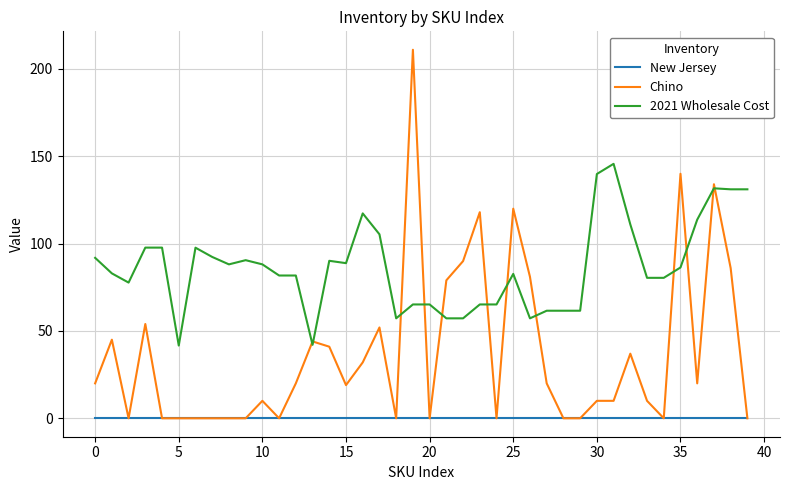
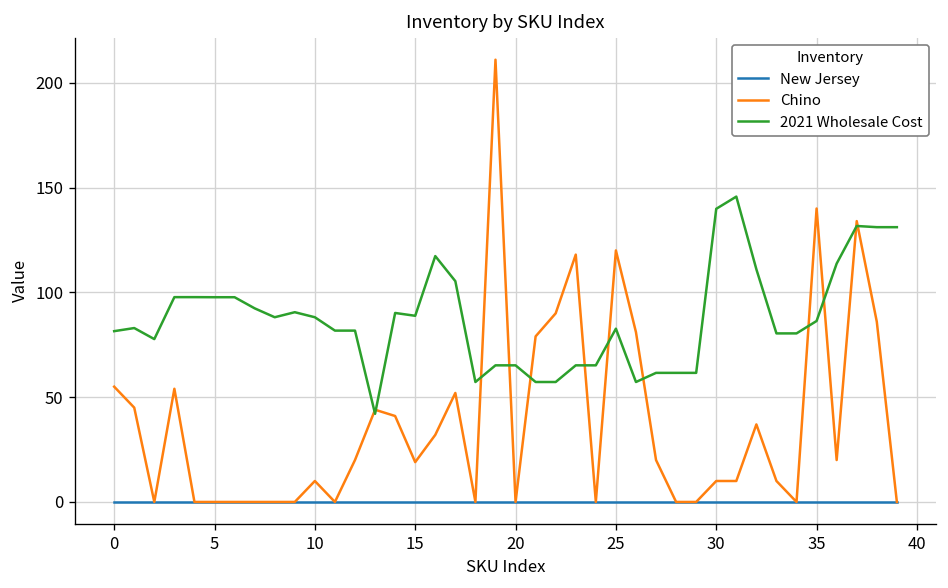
Chino, 0: 20 -> 55
2021 Wholesale Cost, 0: 92 -> 81
2021 Wholesale Cost, 5: 42 -> 98
